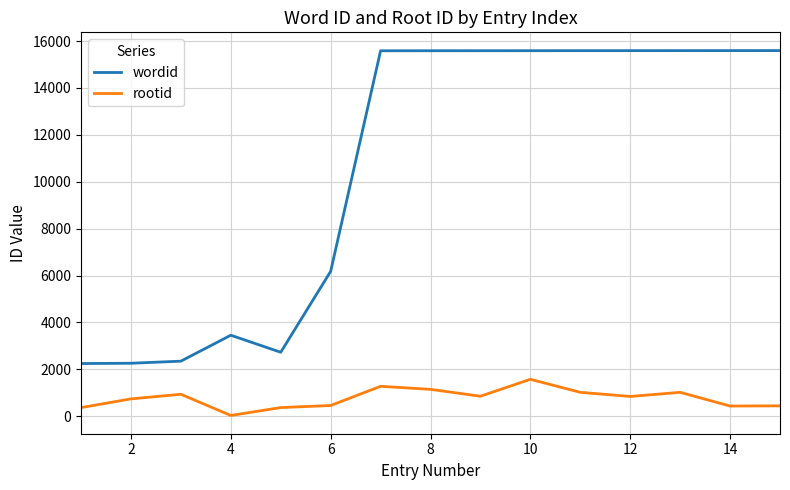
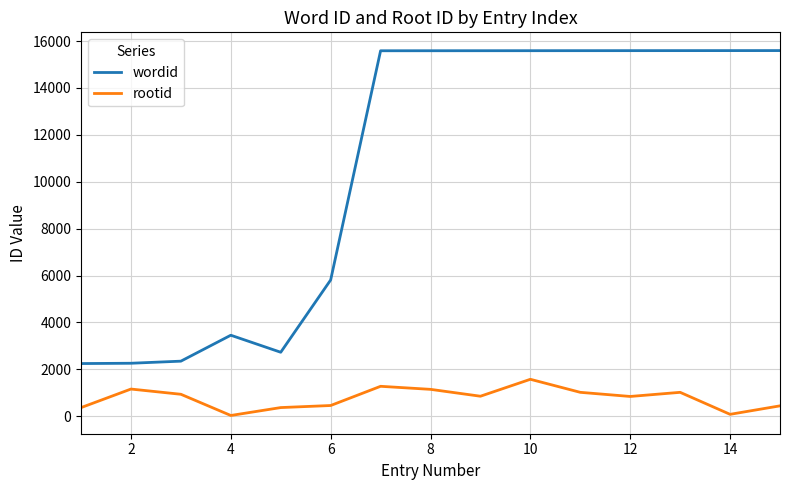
rootid, 2: 700 -> 1200
wordid, 6: 6200 -> 5800
rootid, 14: 400 -> 100
